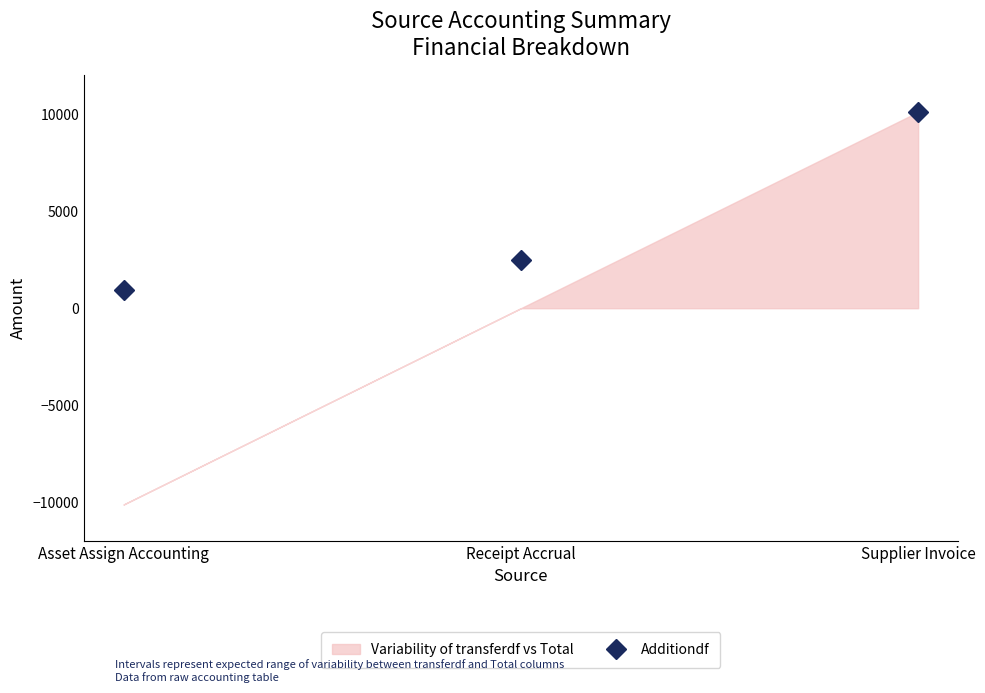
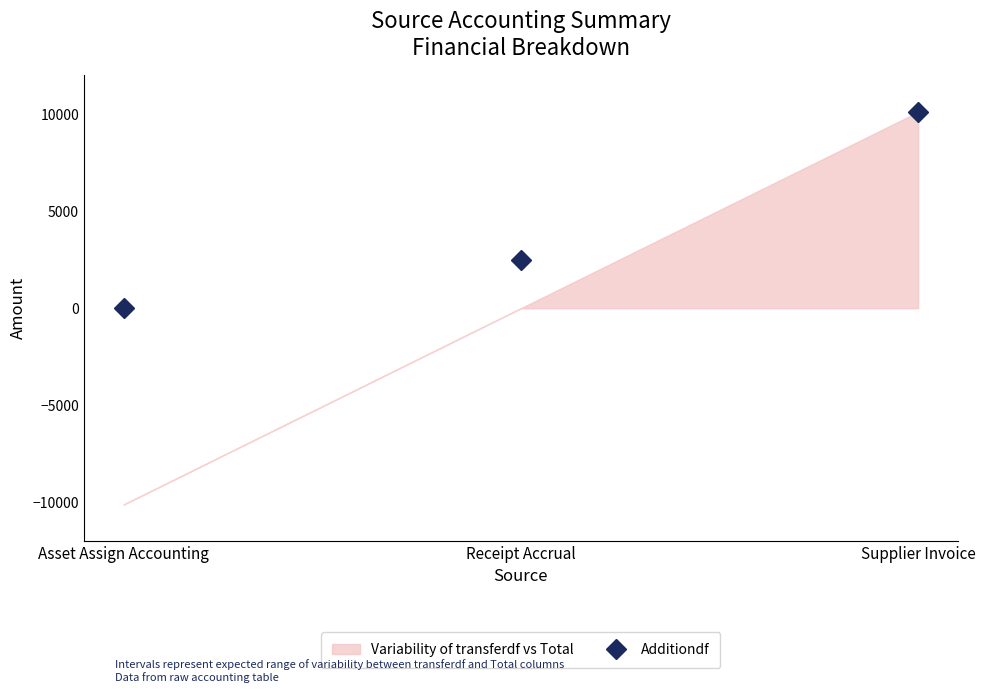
Additiondf, Asset Assign Accounting: 900 -> 0
